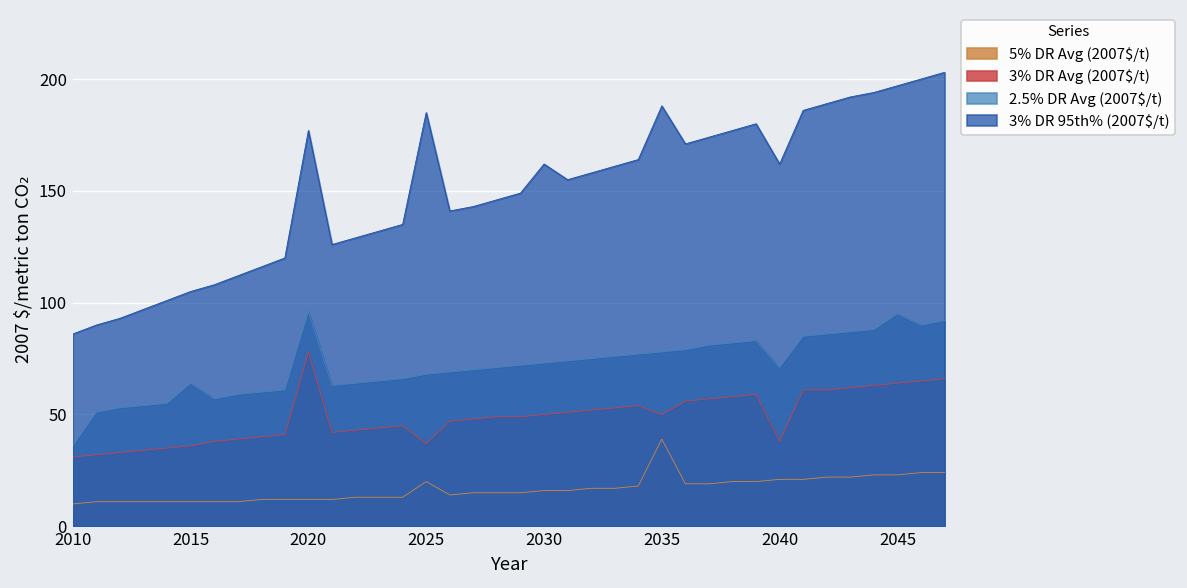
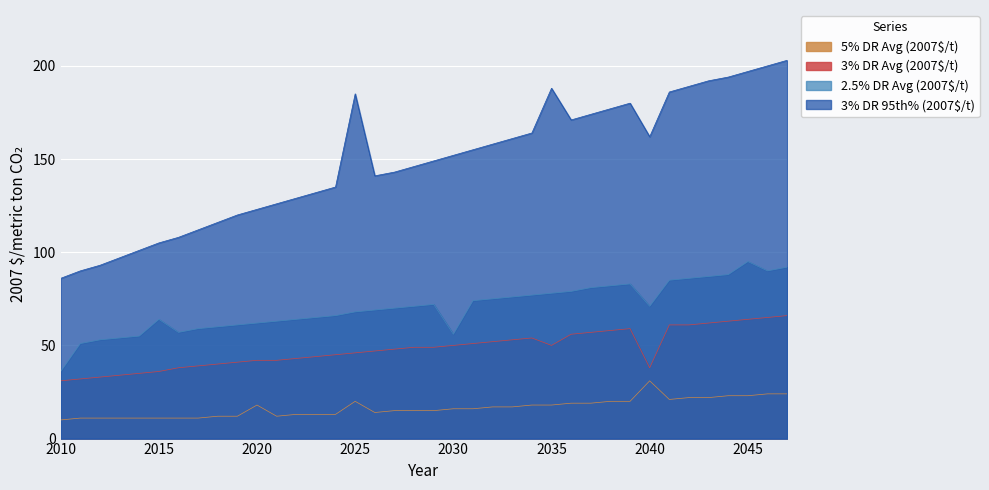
5% DR Avg (2007$/t), 2020: 12 -> 18
3% DR Avg (2007$/t), 2020: 78 -> 42
2.5% DR Avg (2007$/t), 2020: 96 -> 62
3% DR 95th% (2007$/t), 2020: 177 -> 123
3% DR Avg (2007$/t), 2025: 37 -> 46
2.5% DR Avg (2007$/t), 2030: 73 -> 56
3% DR 95th% (2007$/t), 2030: 162 -> 152
5% DR Avg (2007$/t), 2035: 39 -> 18
5% DR Avg (2007$/t), 2040: 21 -> 31
